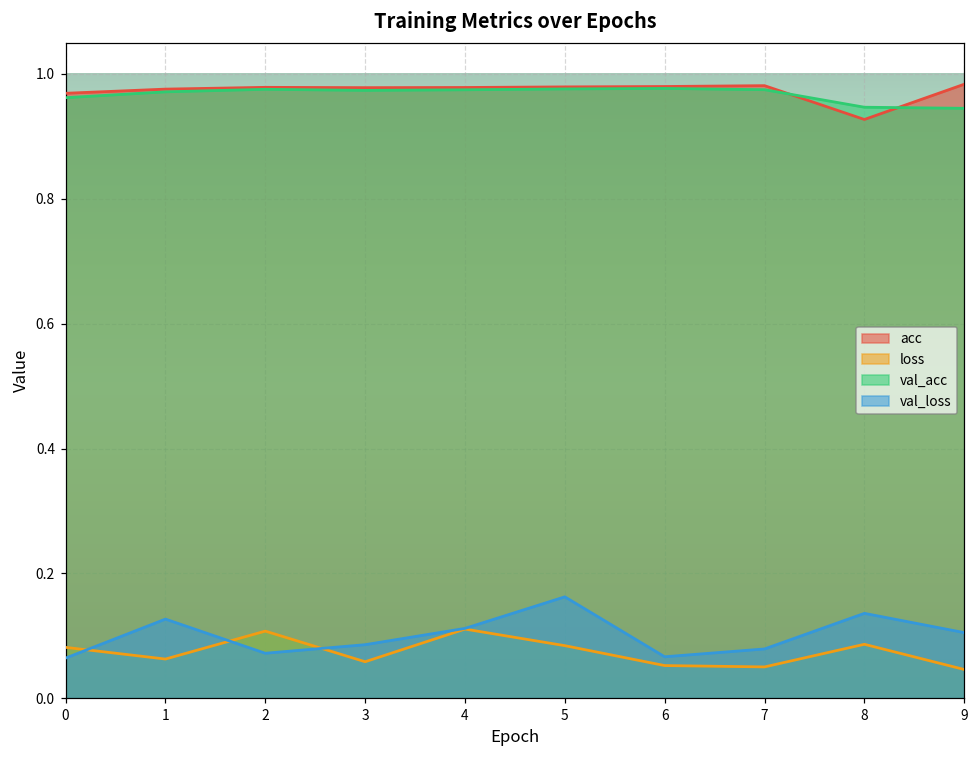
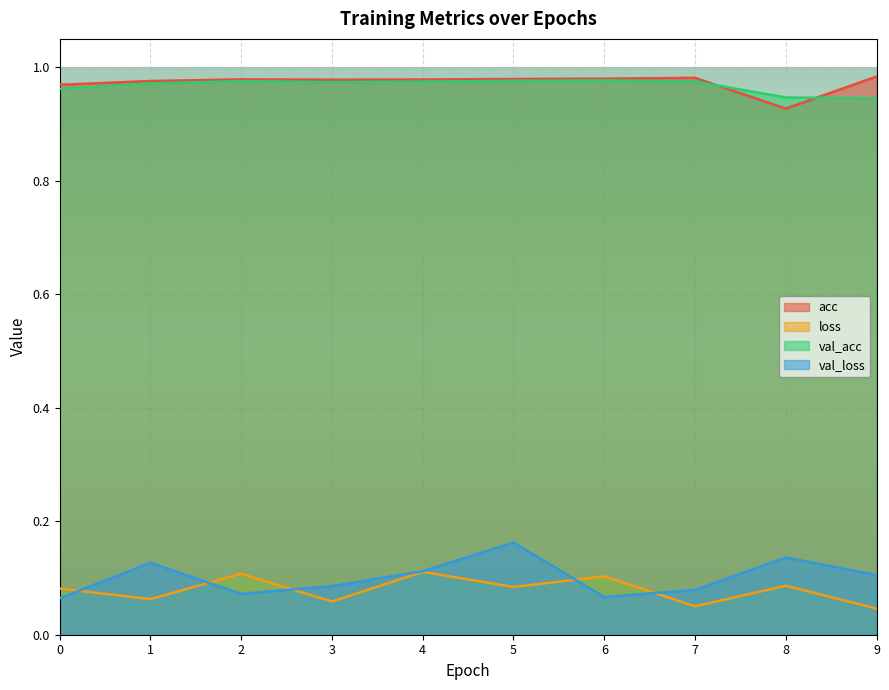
loss, 6: 0.05 -> 0.10
